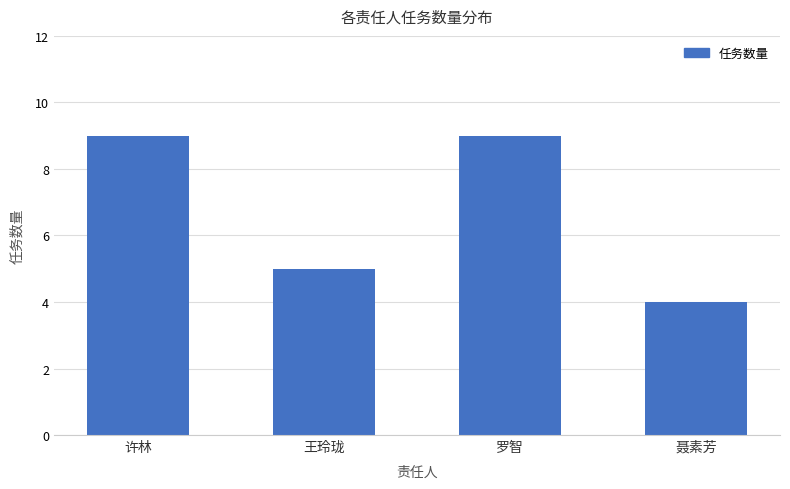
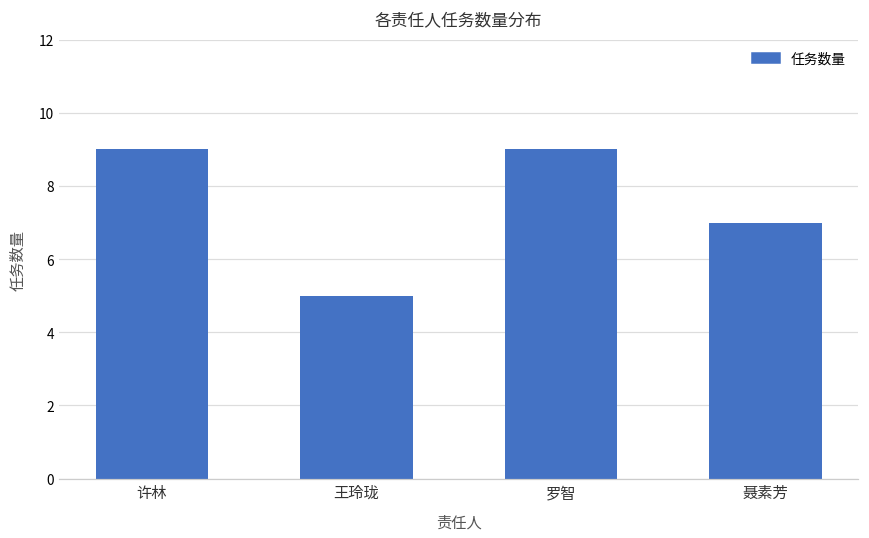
聂素芳: 4 -> 7
